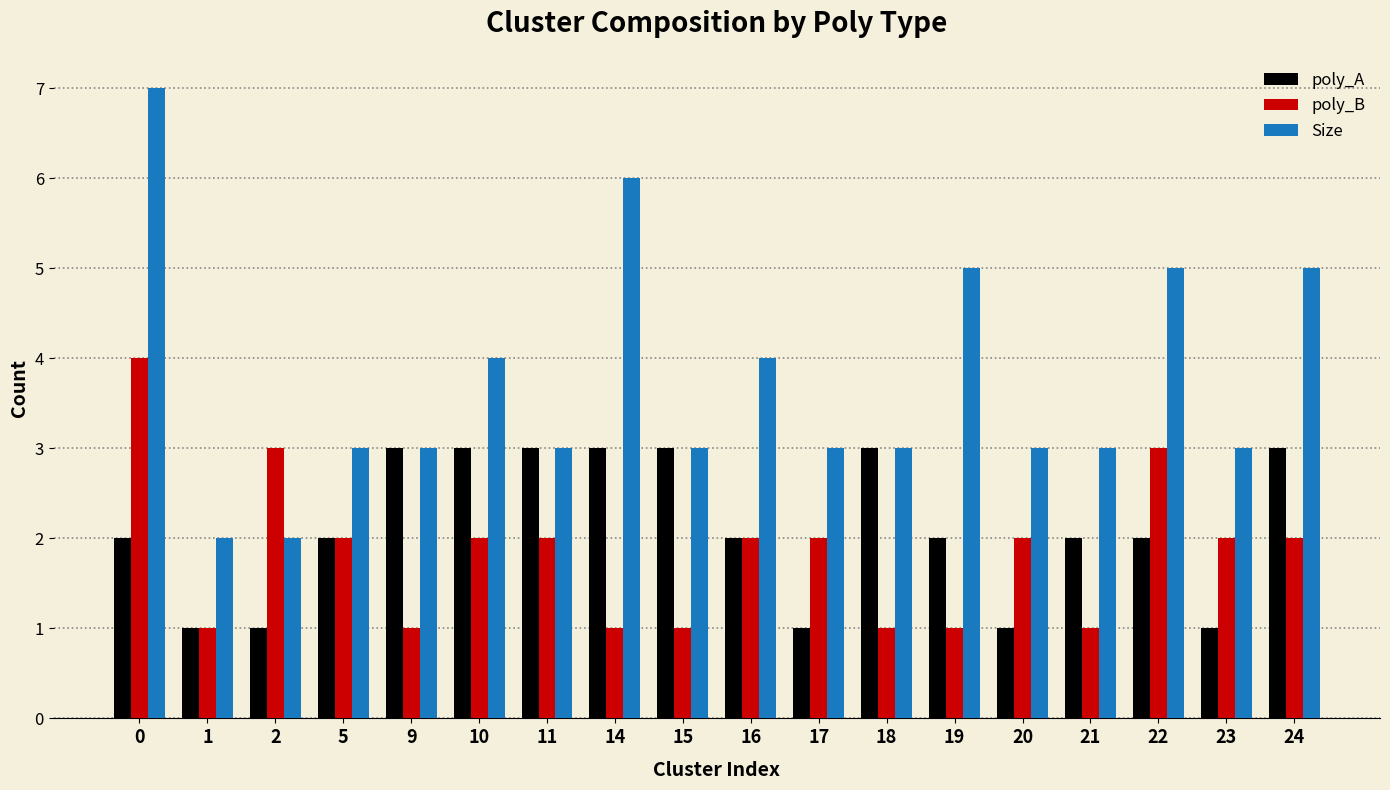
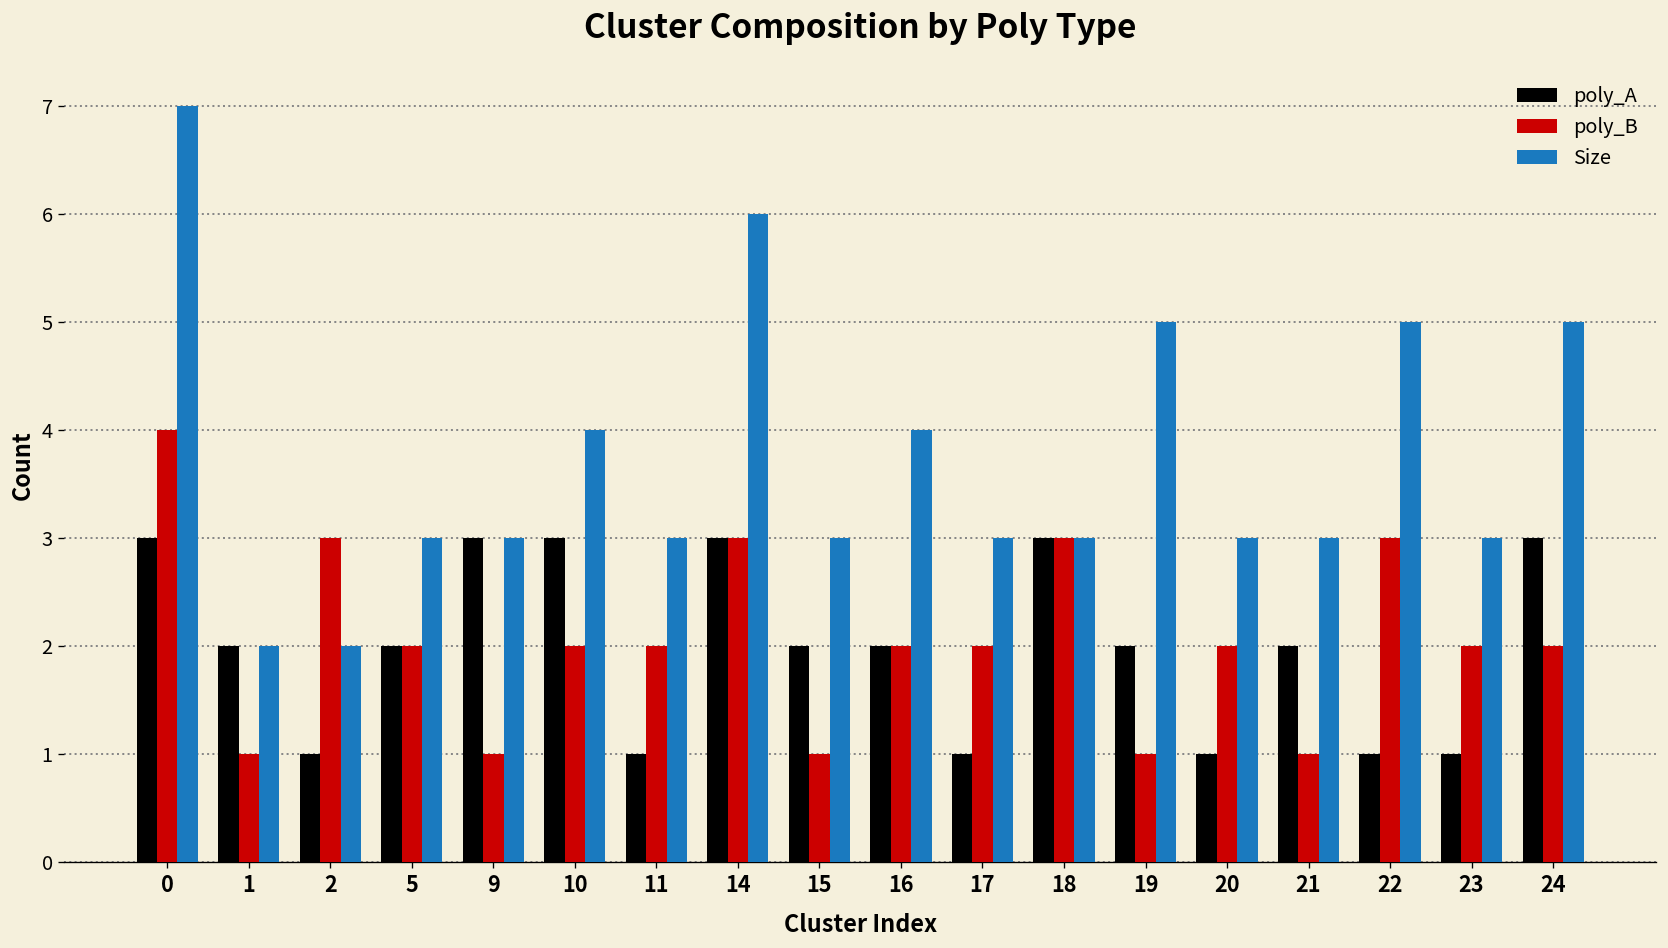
poly_A, 0: 2 -> 3
poly_A, 1: 1 -> 2
poly_A, 11: 3 -> 1
poly_B, 14: 1 -> 3
poly_A, 15: 3 -> 2
poly_B, 18: 1 -> 3
poly_A, 22: 2 -> 1
